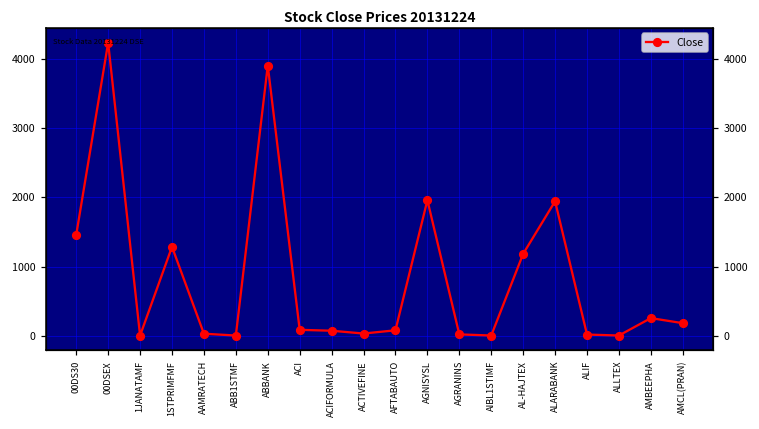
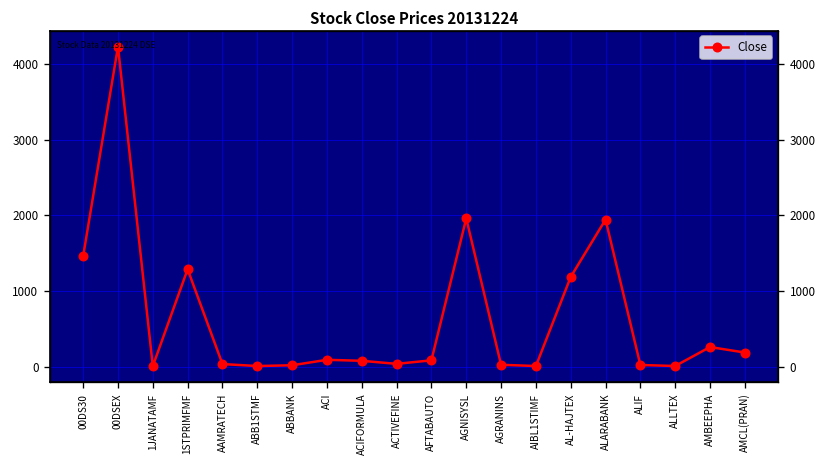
ABBANK: 3900 -> 0
